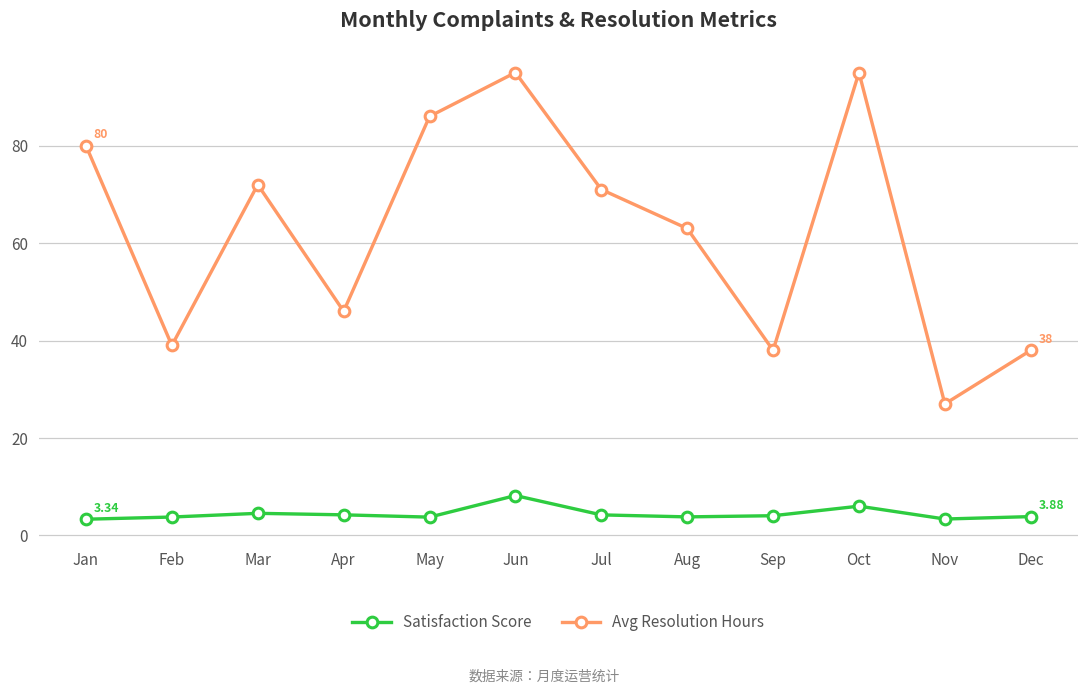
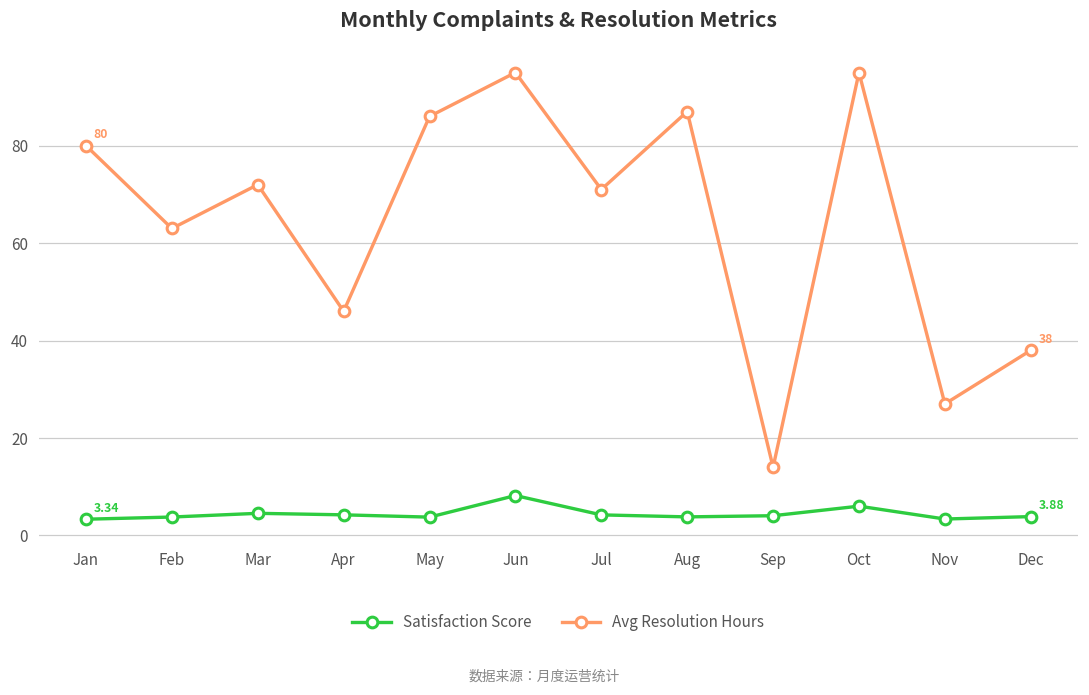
Avg Resolution Hours, Feb: 39 -> 63
Avg Resolution Hours, Aug: 63 -> 87
Avg Resolution Hours, Sep: 38 -> 14
